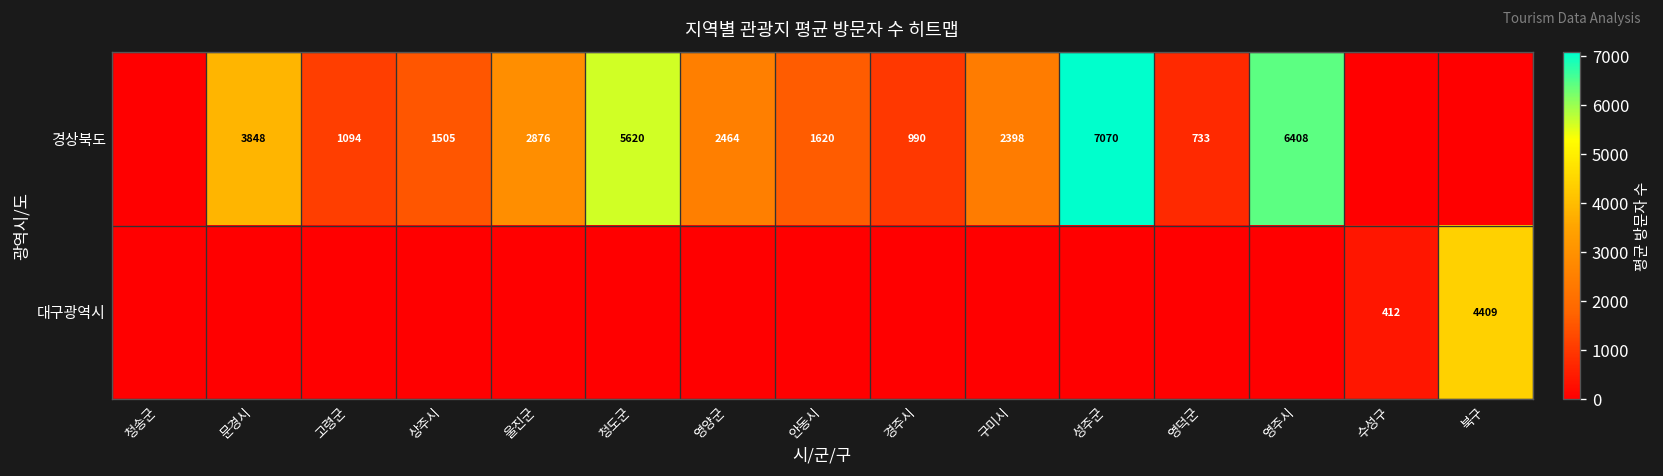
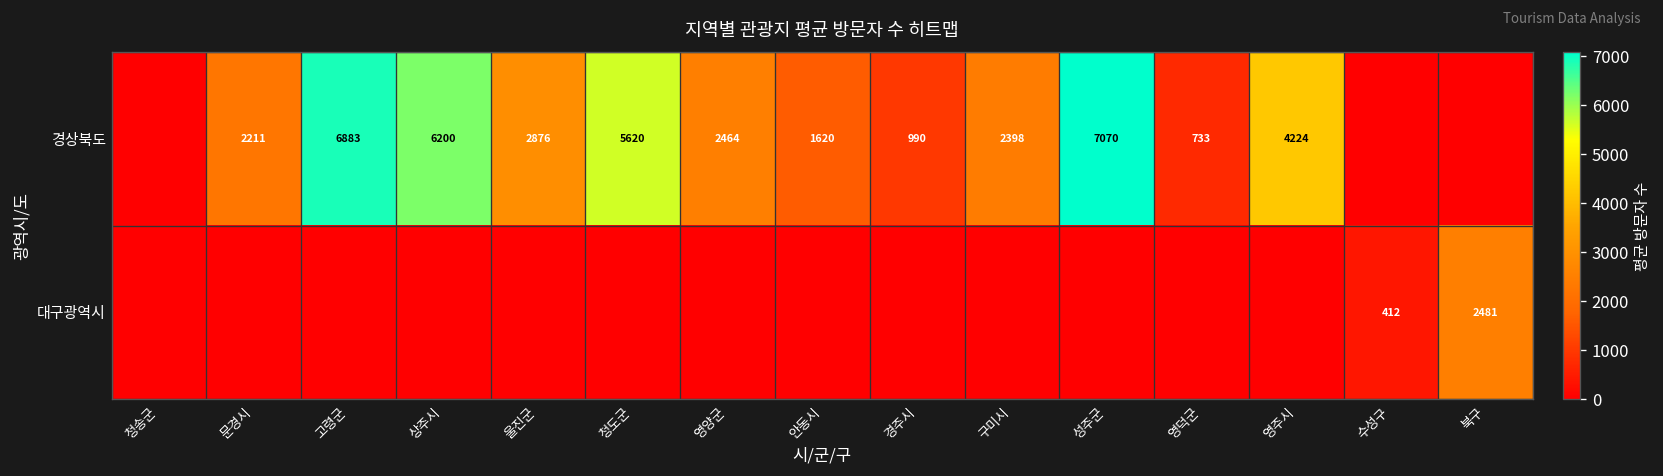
경상북도, 문경시: 3848 -> 2211
경상북도, 고령군: 1094 -> 6883
경상북도, 상주시: 1505 -> 6200
경상북도, 영주시: 6408 -> 4224
대구광역시, 북구: 4409 -> 2481
